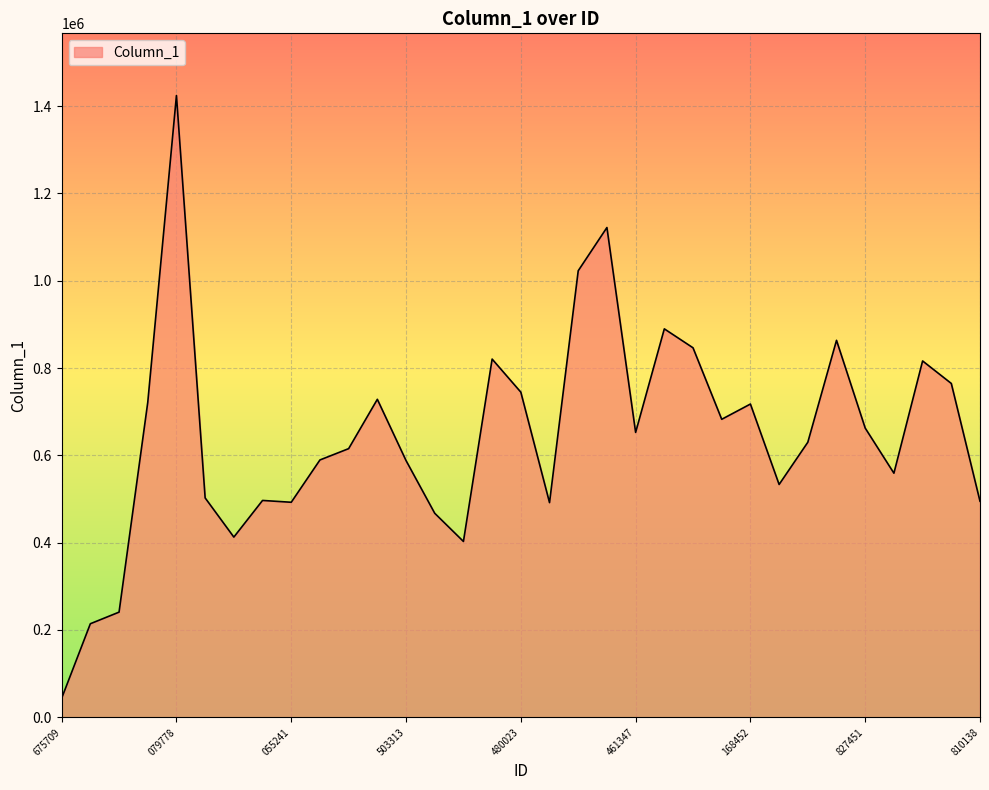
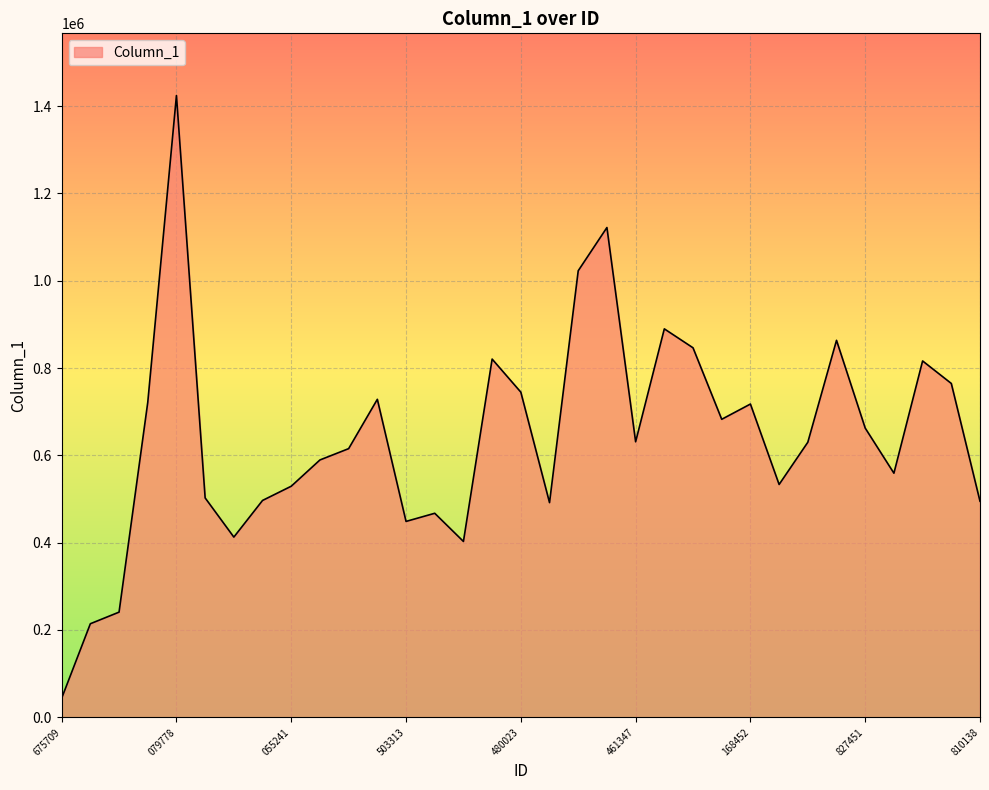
055241: 490000 -> 530000
503313: 590000 -> 450000
461347: 650000 -> 630000
